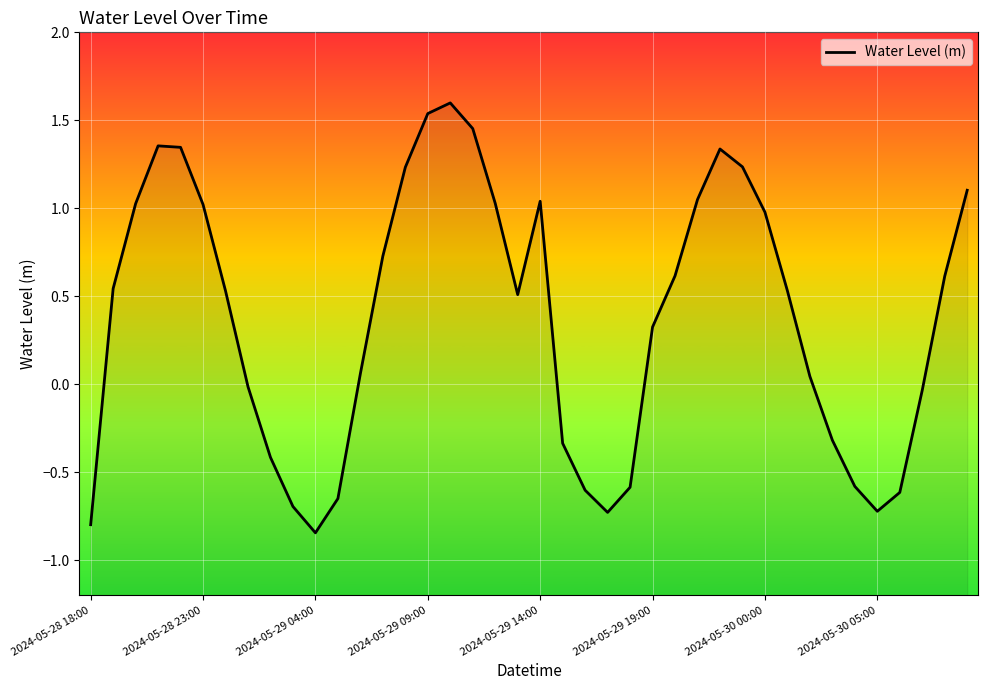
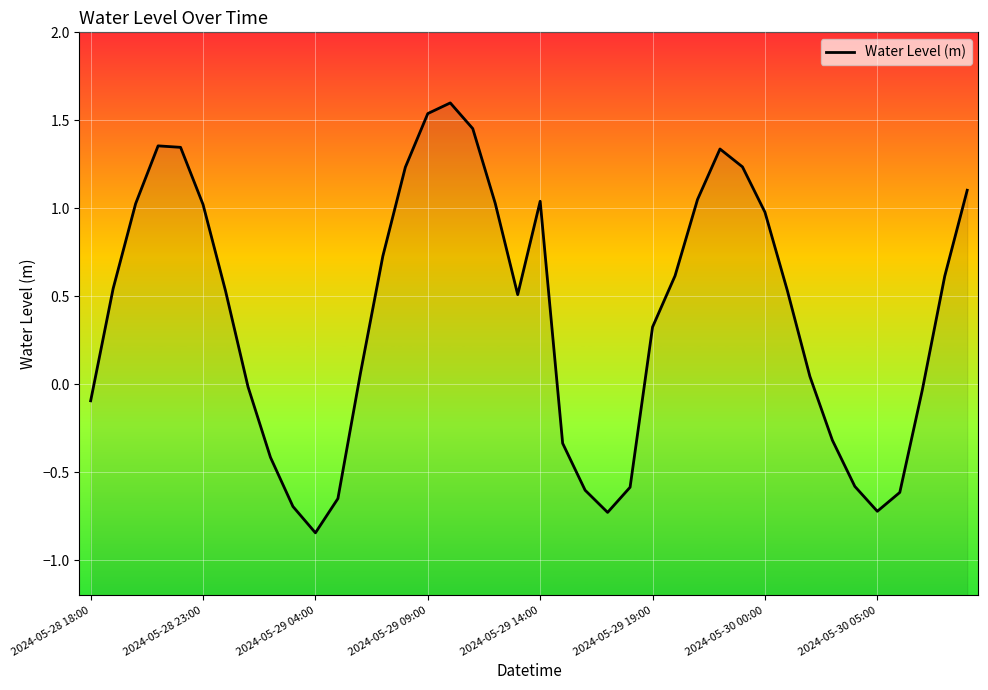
2024-05-28 18:00: -0.80 -> -0.09
